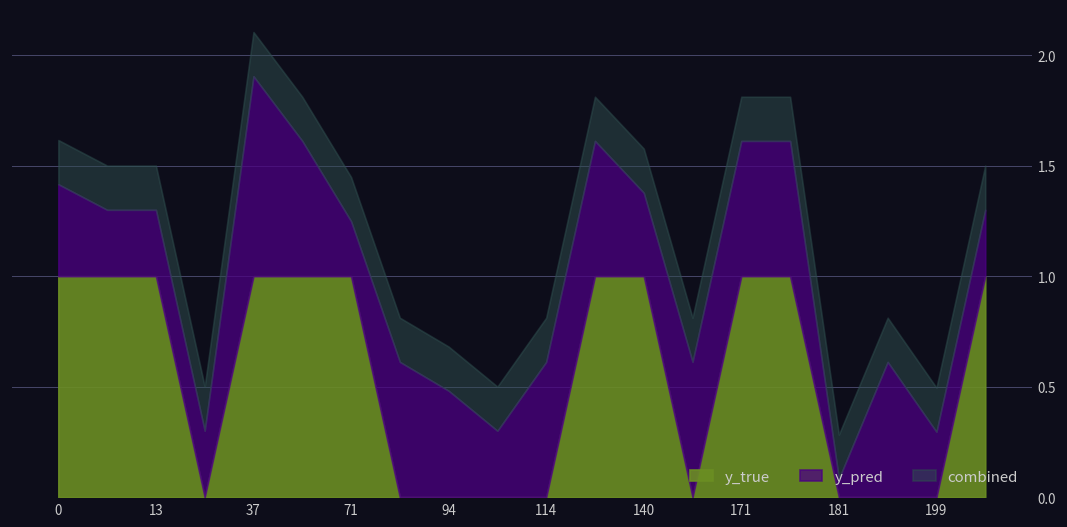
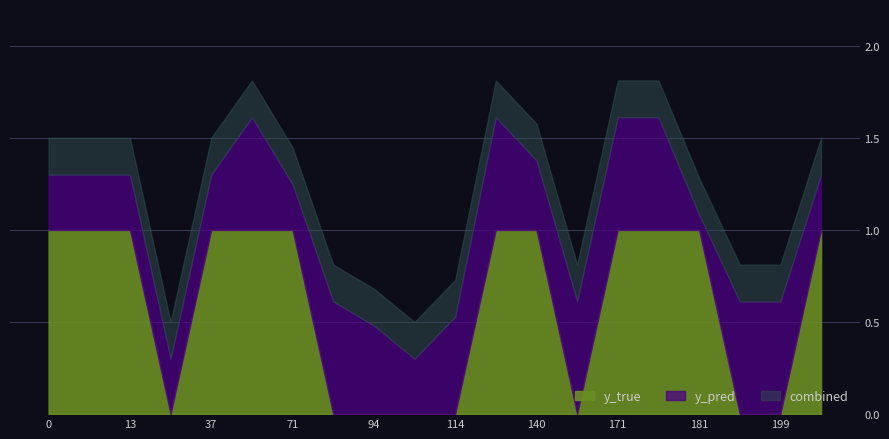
y_pred, 0: 0.42 -> 0.30
y_pred, 37: 0.90 -> 0.30
y_pred, 114: 0.61 -> 0.53
y_true, 181: 0 -> 1
y_pred, 199: 0.30 -> 0.61
